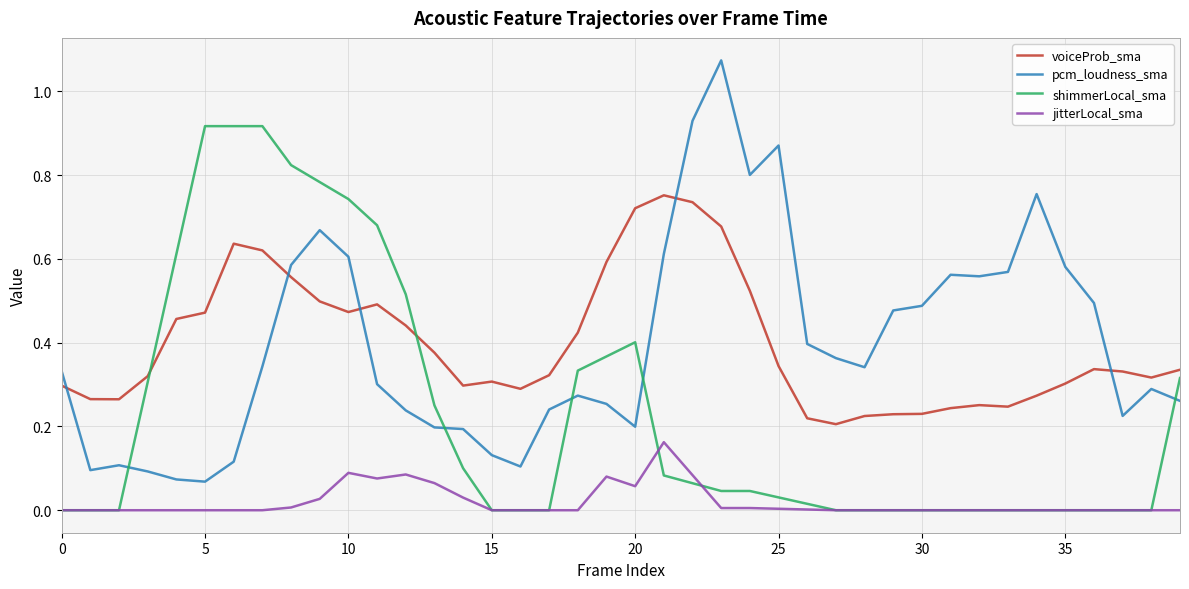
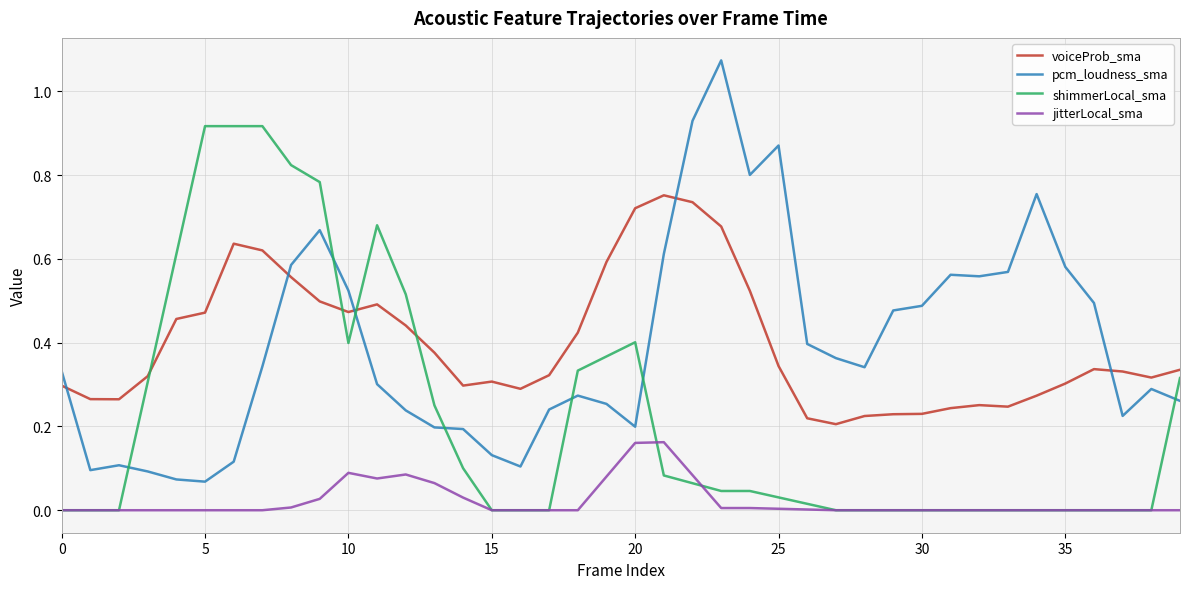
pcm_loudness_sma, 10: 0.61 -> 0.52
shimmerLocal_sma, 10: 0.74 -> 0.40
jitterLocal_sma, 20: 0.06 -> 0.16
